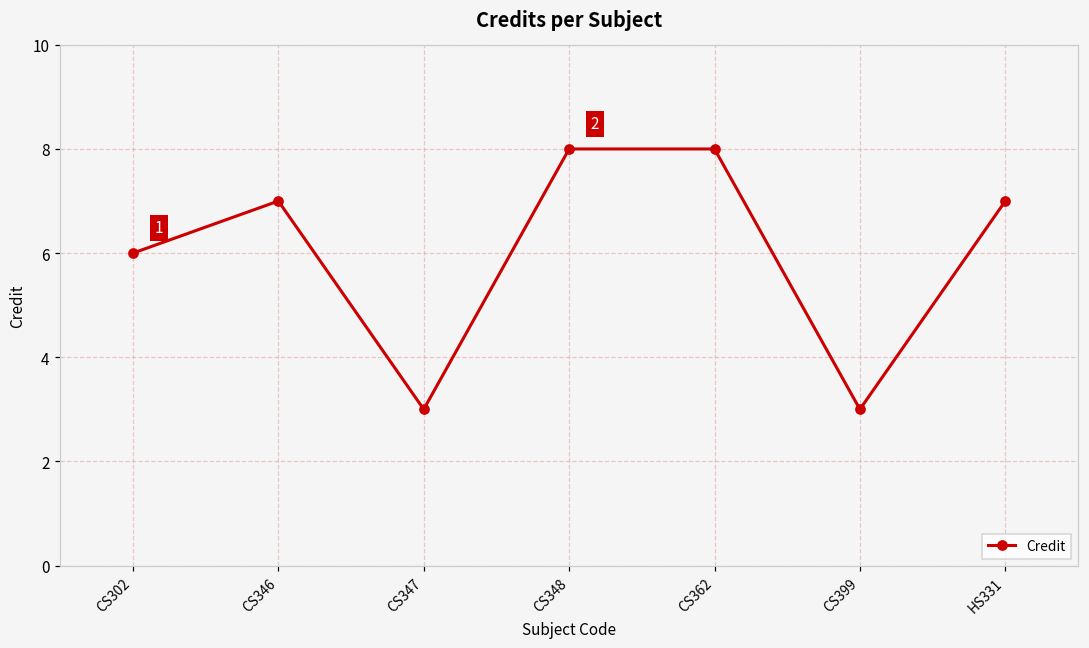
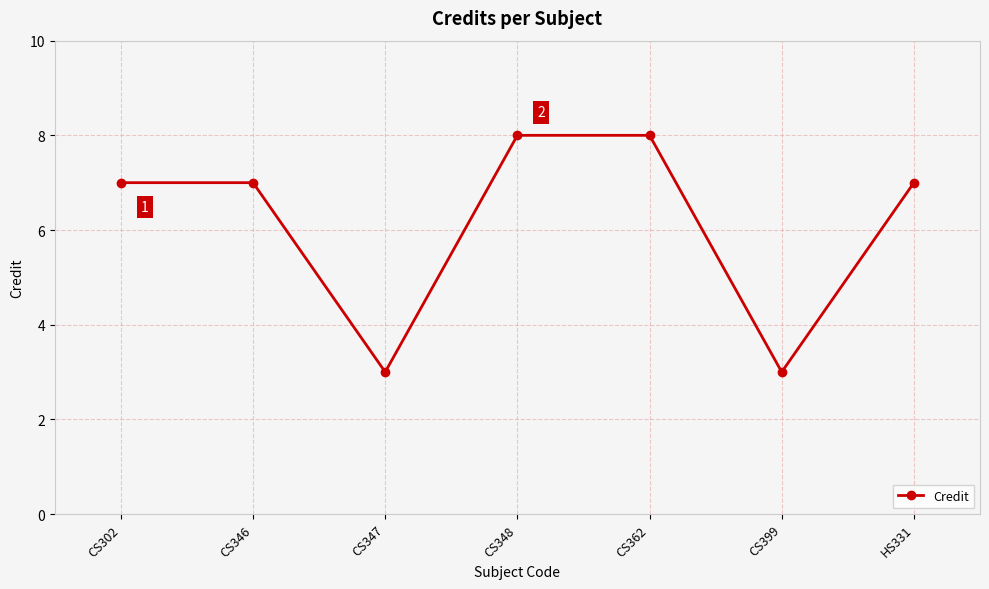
CS302: 6 -> 7
